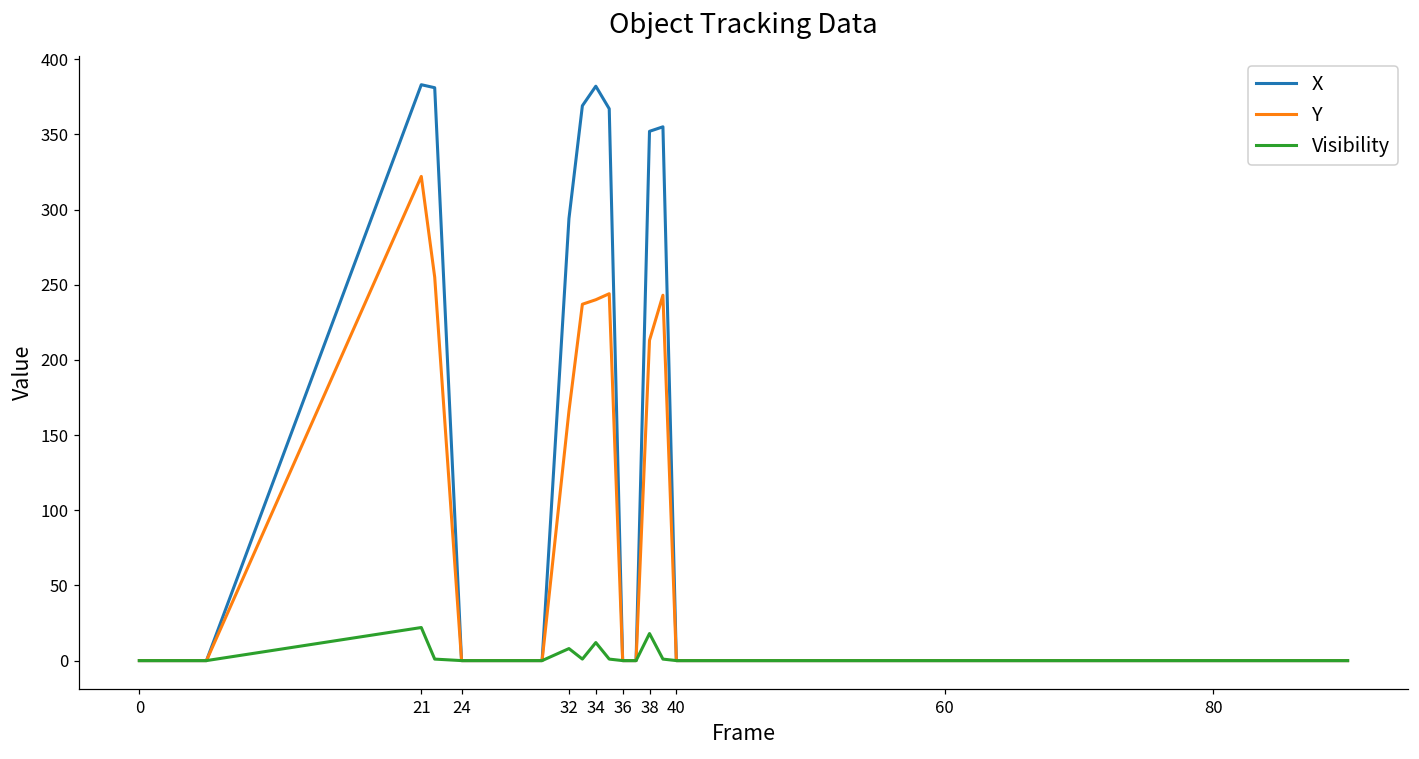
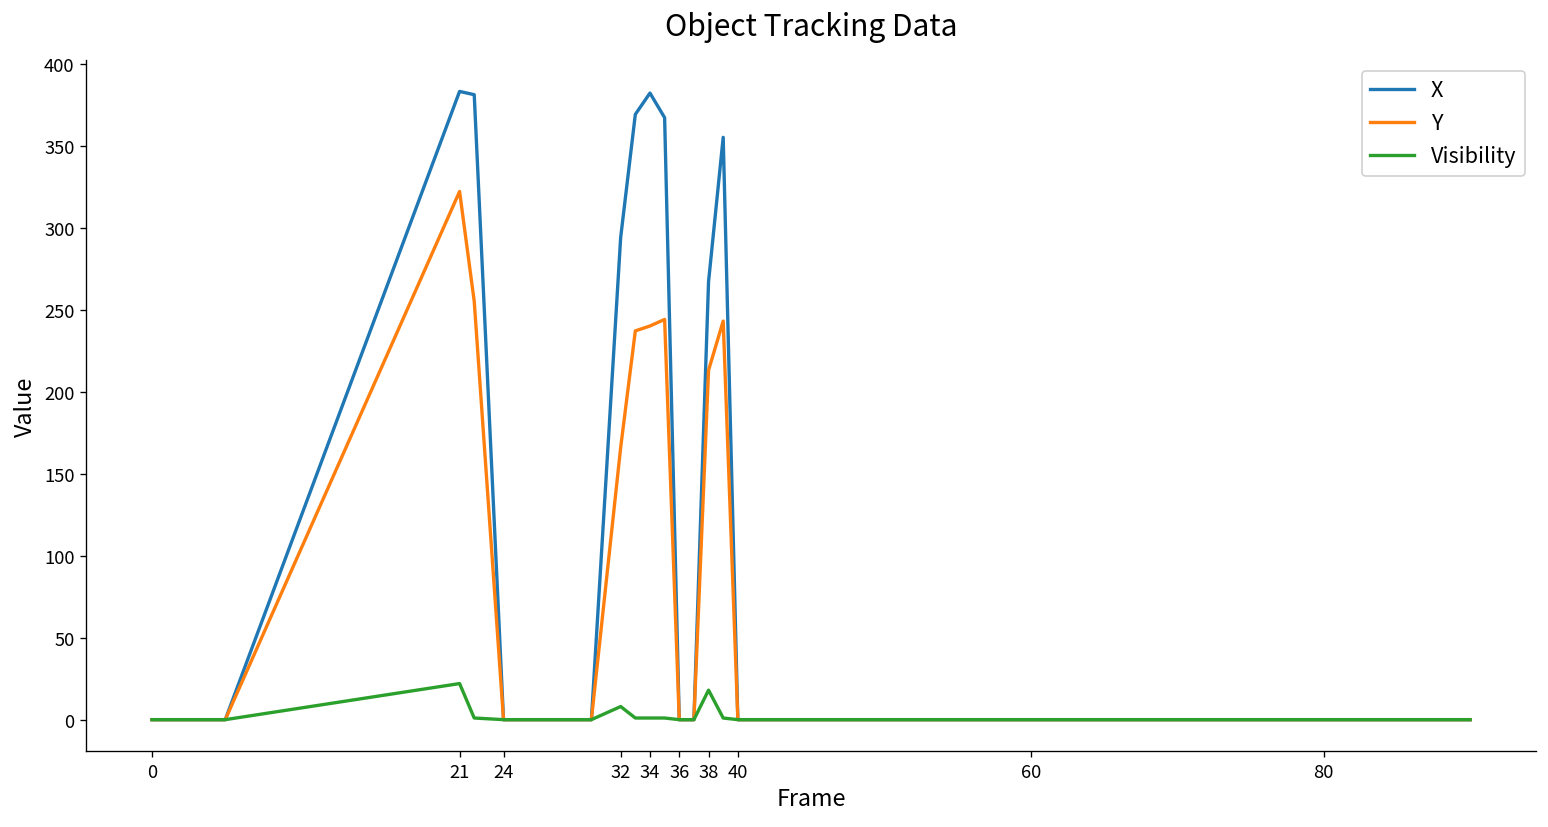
Visibility, 34: 12 -> 1
X, 38: 352 -> 267
